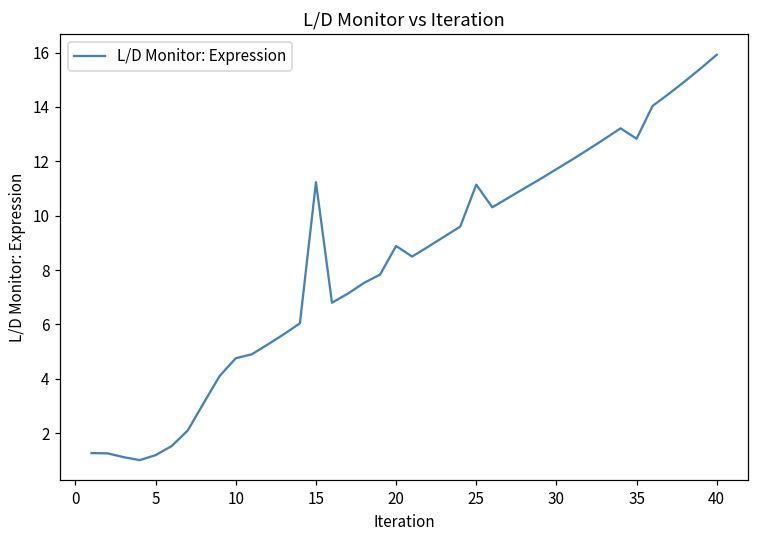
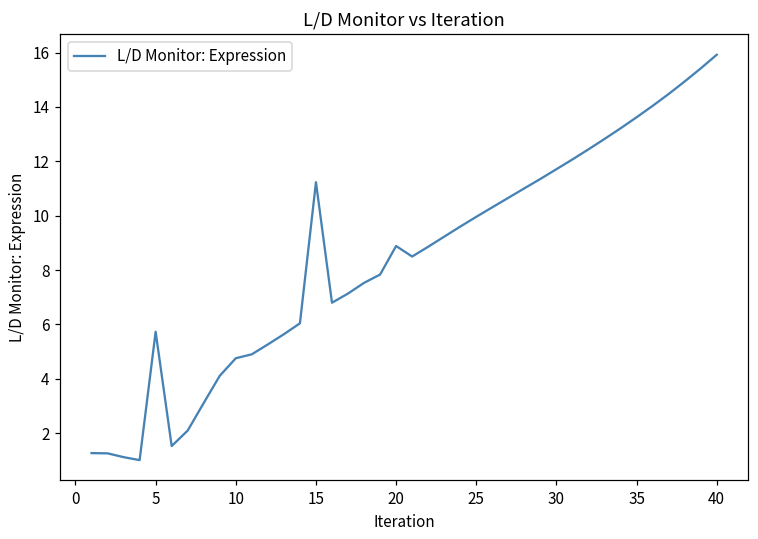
5: 1.2 -> 5.7
25: 11.1 -> 10.0
35: 12.8 -> 13.6
